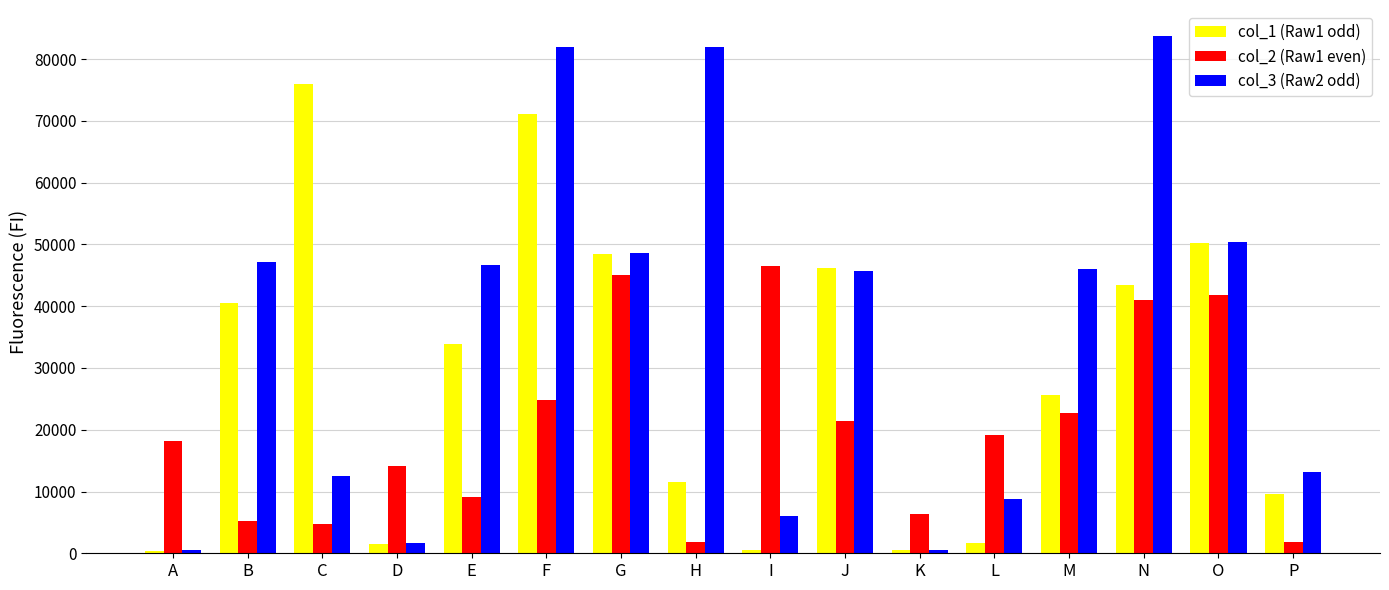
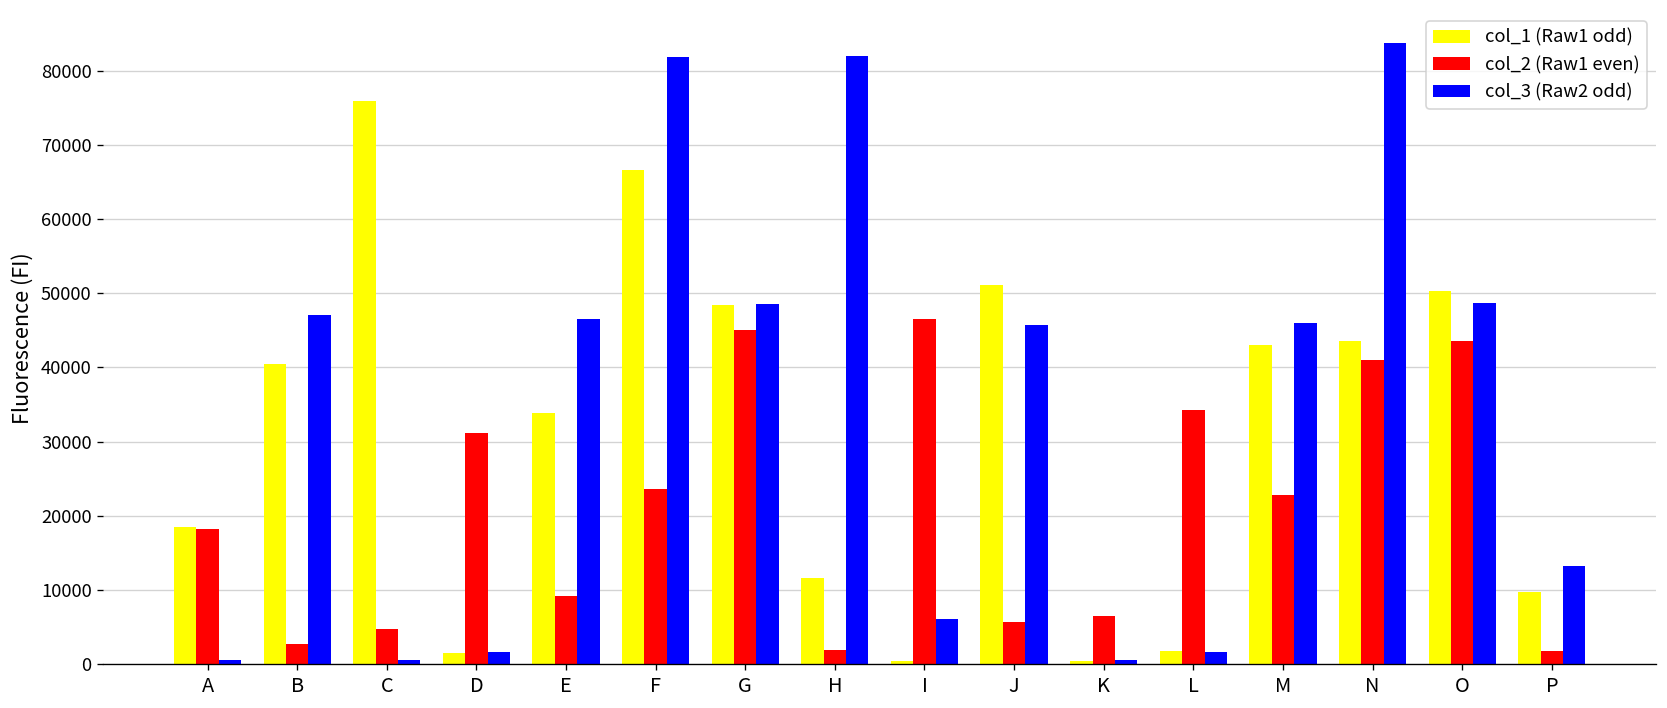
col_1 (Raw1 odd), A: 0 -> 19000
col_2 (Raw1 even), B: 5000 -> 3000
col_3 (Raw2 odd), C: 13000 -> 0
col_2 (Raw1 even), D: 14000 -> 31000
col_1 (Raw1 odd), F: 71000 -> 67000
col_2 (Raw1 even), F: 25000 -> 24000
col_1 (Raw1 odd), J: 46000 -> 51000
col_2 (Raw1 even), J: 21000 -> 6000
col_2 (Raw1 even), L: 19000 -> 34000
col_3 (Raw2 odd), L: 9000 -> 2000
col_1 (Raw1 odd), M: 26000 -> 43000
col_2 (Raw1 even), O: 42000 -> 44000
col_3 (Raw2 odd), O: 50000 -> 49000
